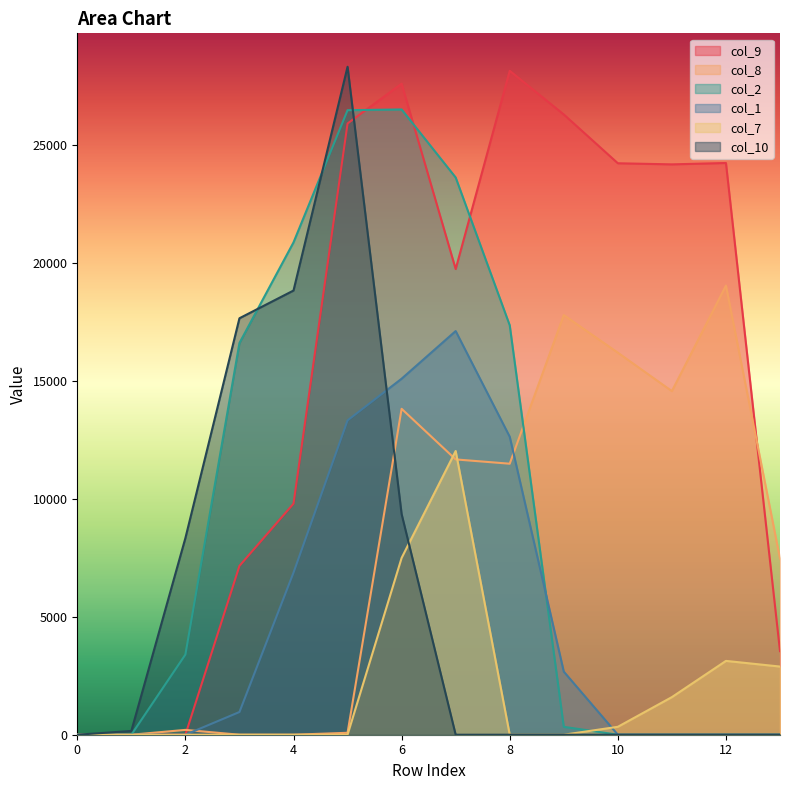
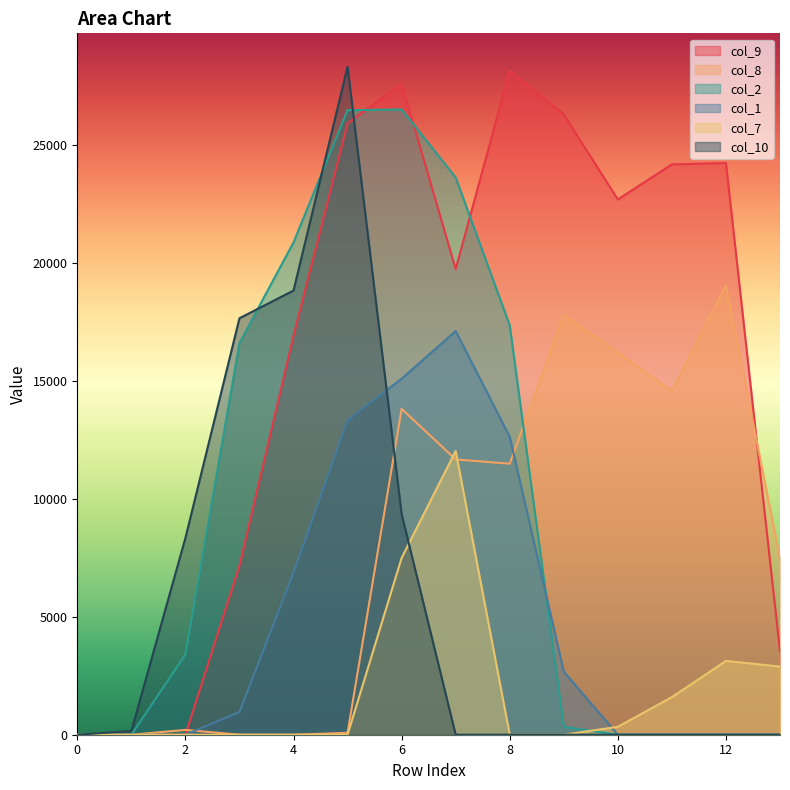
col_9, 4: 9800 -> 16900
col_9, 10: 24200 -> 22700
